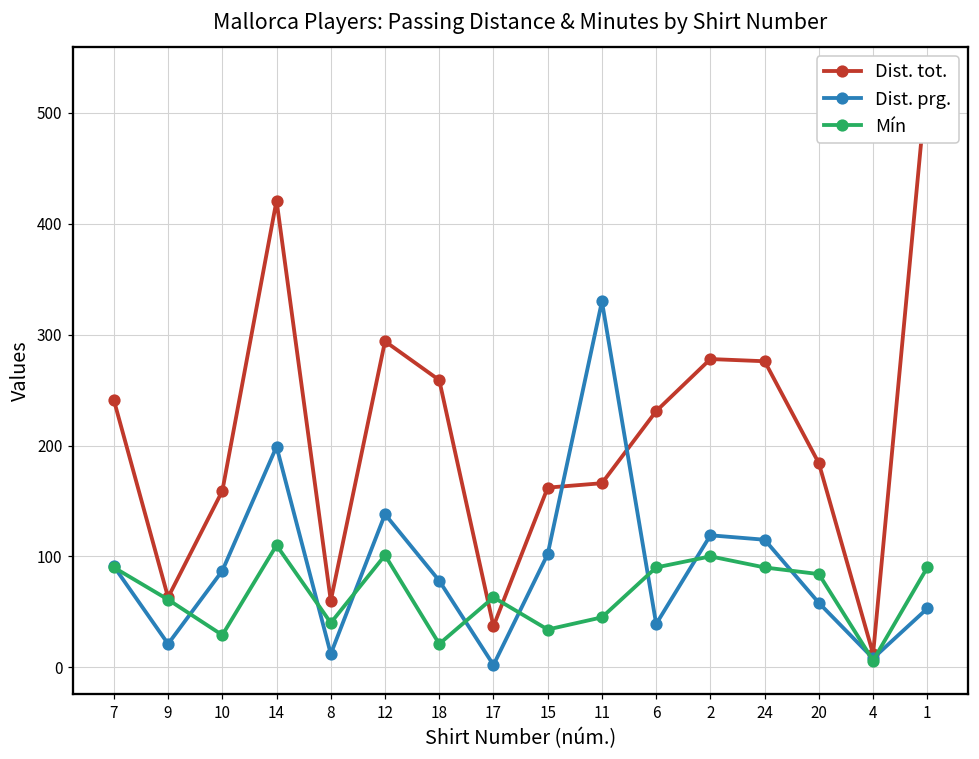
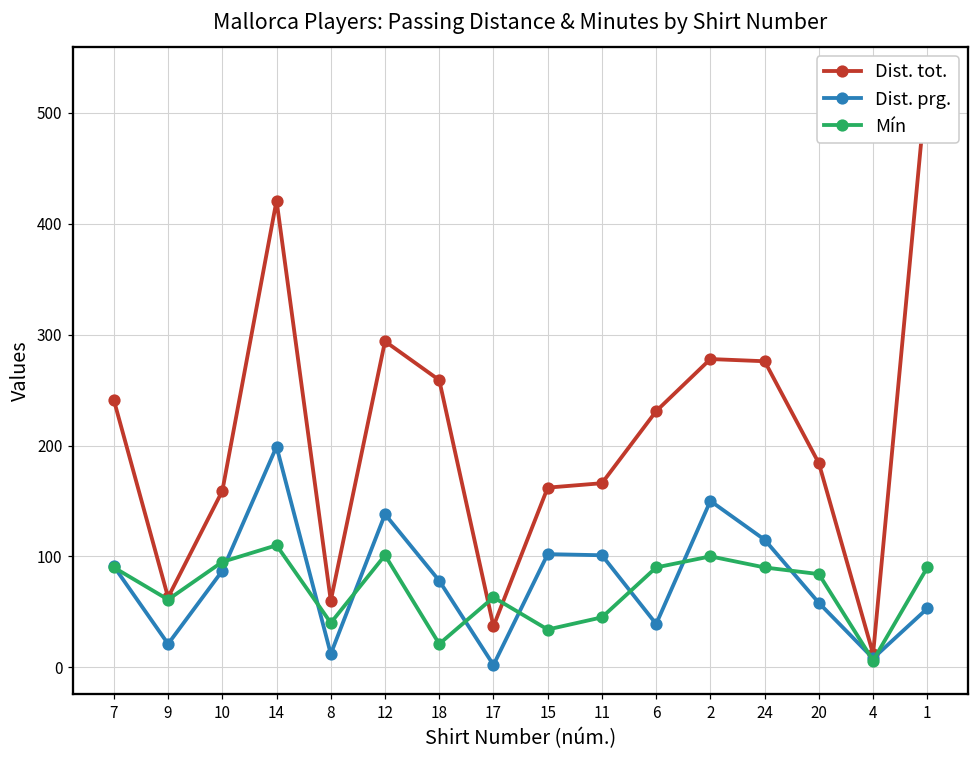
Mín, 10: 29 -> 95
Dist. prg., 11: 330 -> 101
Dist. prg., 2: 119 -> 150
